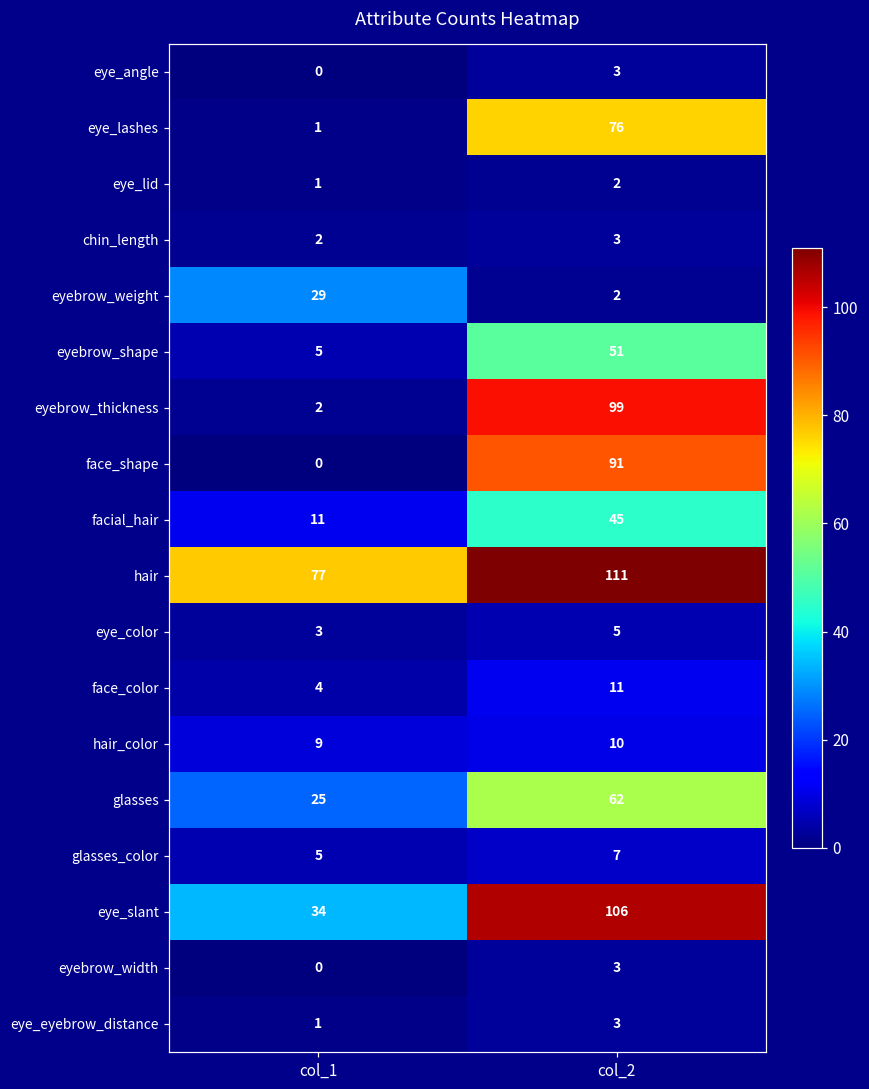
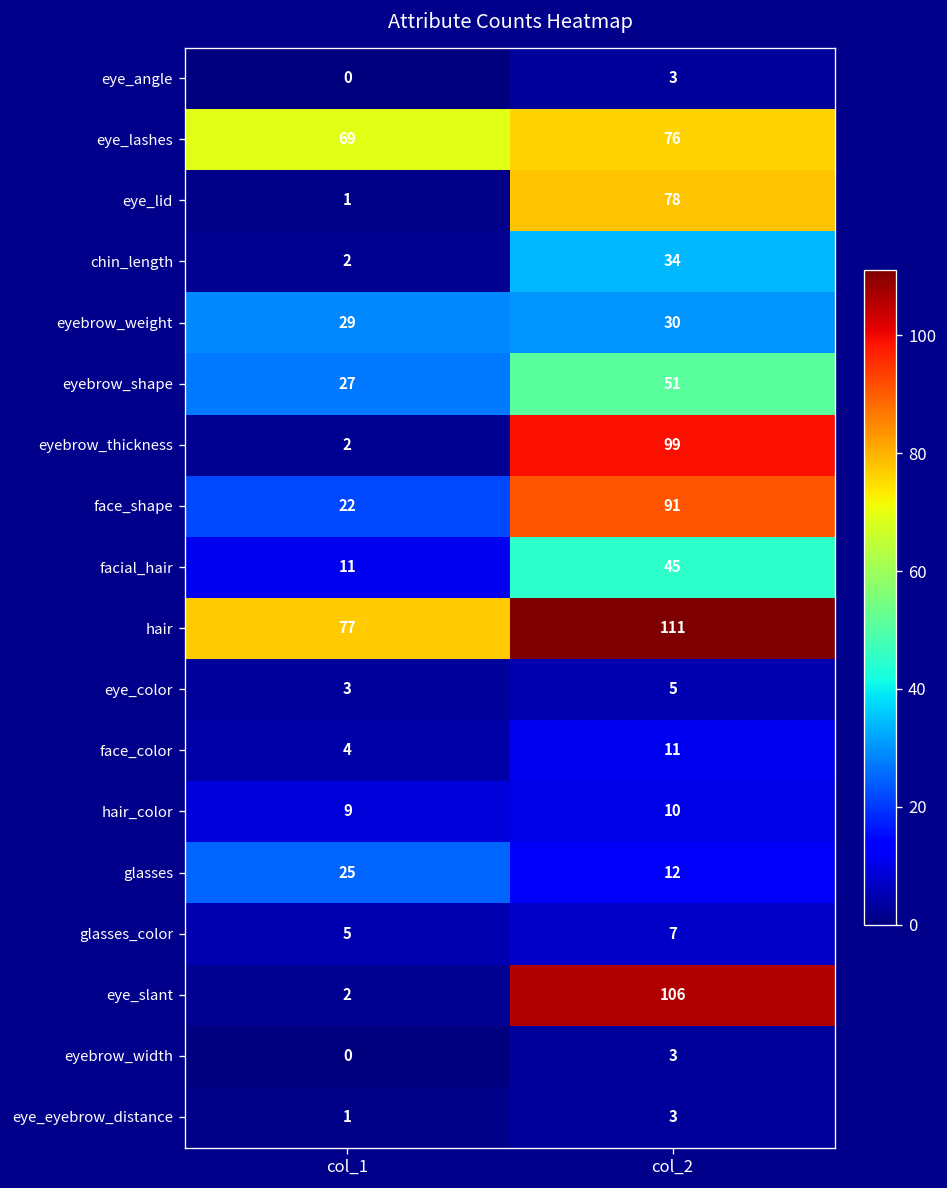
eye_lashes, col_1: 1 -> 69
eye_lid, col_2: 2 -> 78
chin_length, col_2: 3 -> 34
eyebrow_weight, col_2: 2 -> 30
eyebrow_shape, col_1: 5 -> 27
face_shape, col_1: 0 -> 22
glasses, col_2: 62 -> 12
eye_slant, col_1: 34 -> 2
